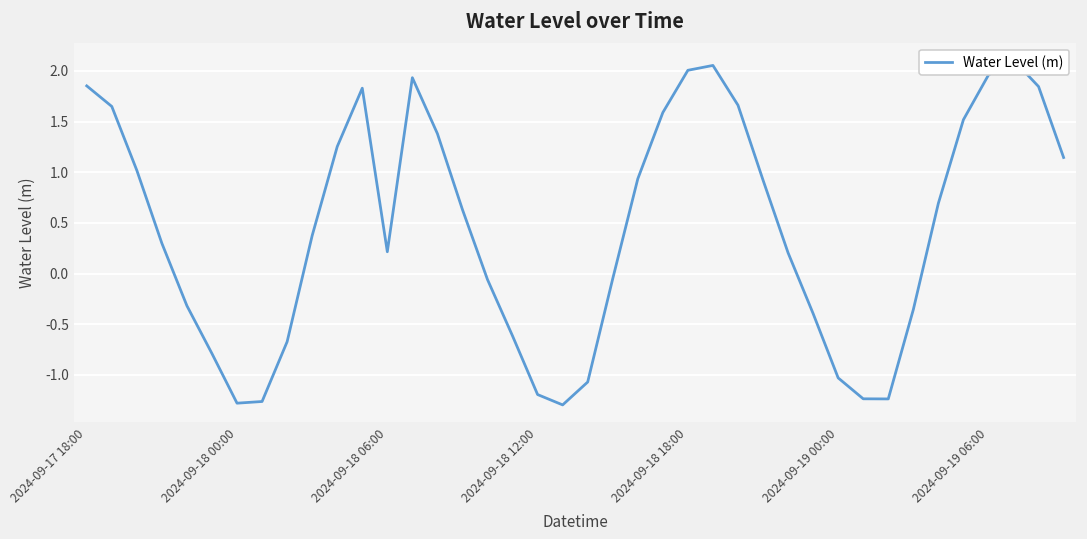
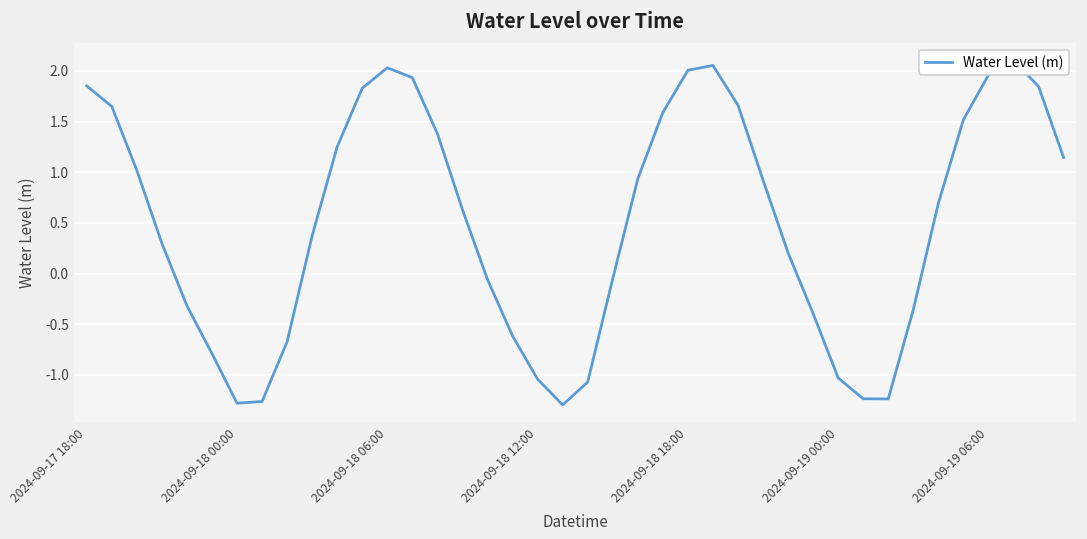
2024-09-18 06:00: 0.2 -> 2.0
2024-09-18 12:00: -1.2 -> -1.0
